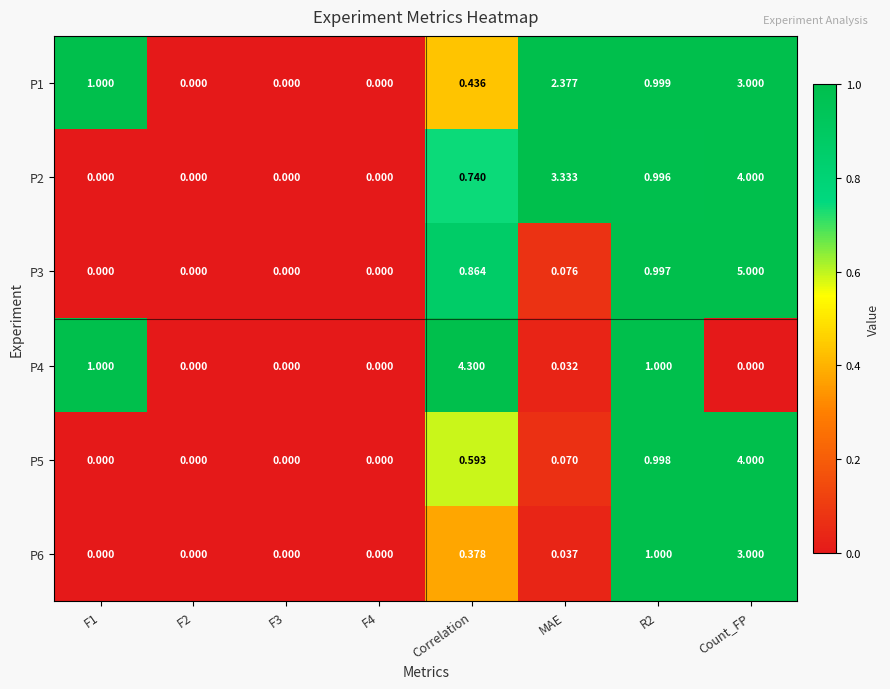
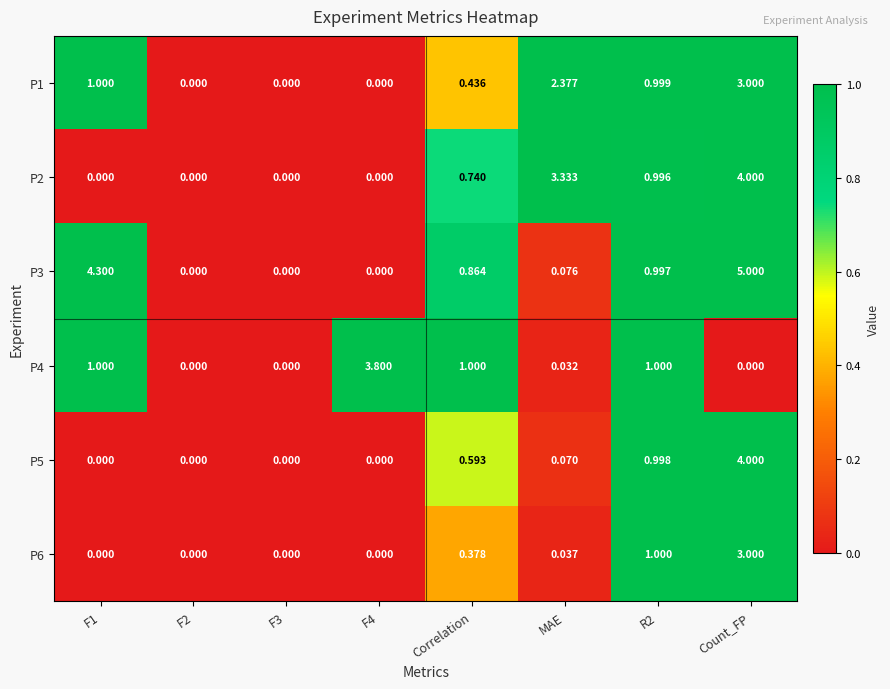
P3, F1: 0.000 -> 4.300
P4, F4: 0.000 -> 3.800
P4, Correlation: 4.300 -> 1.000
